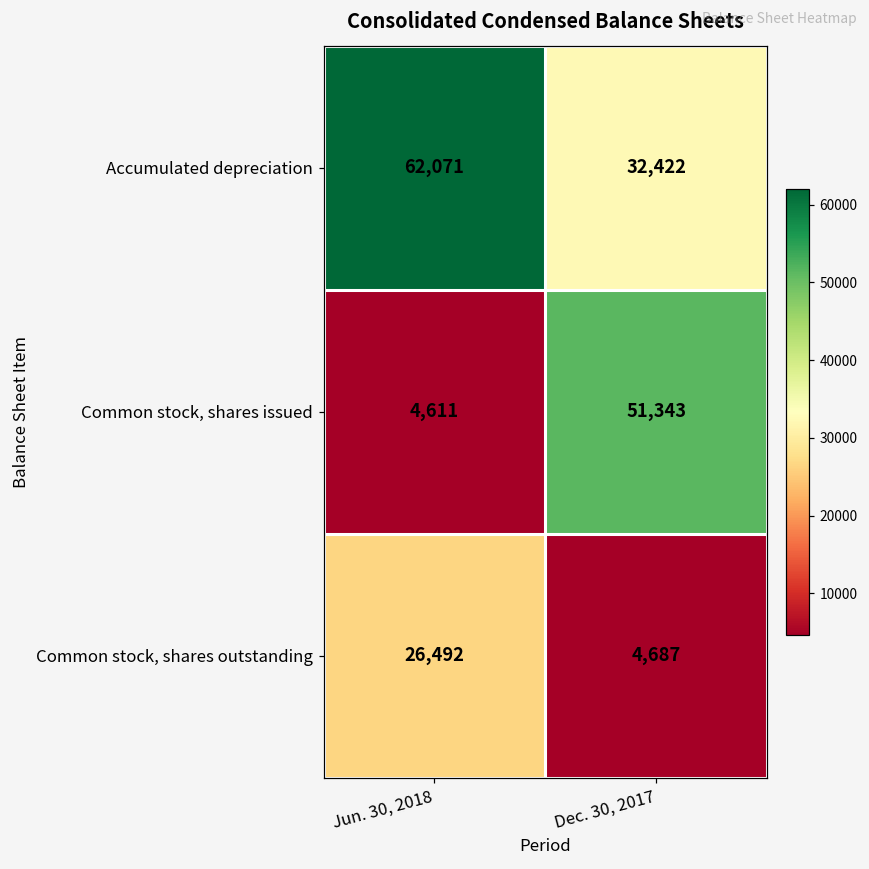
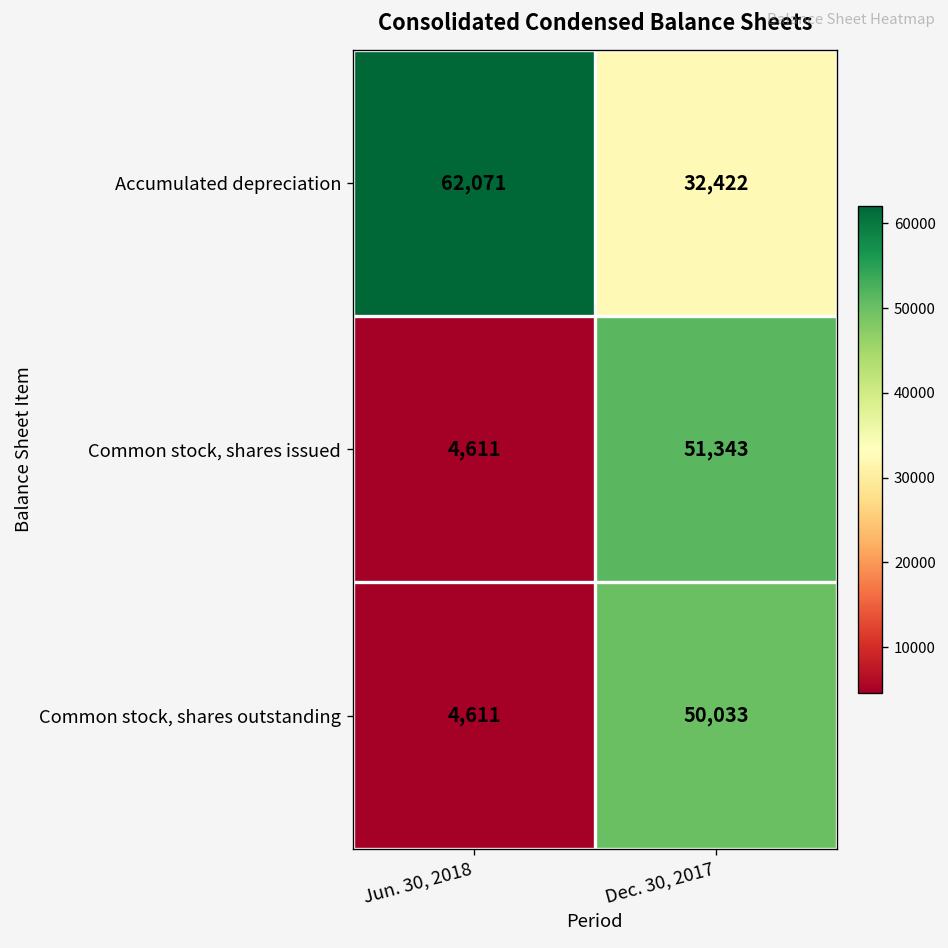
Common stock, shares outstanding, Jun. 30, 2018: 26,492 -> 4,611
Common stock, shares outstanding, Dec. 30, 2017: 4,687 -> 50,033
